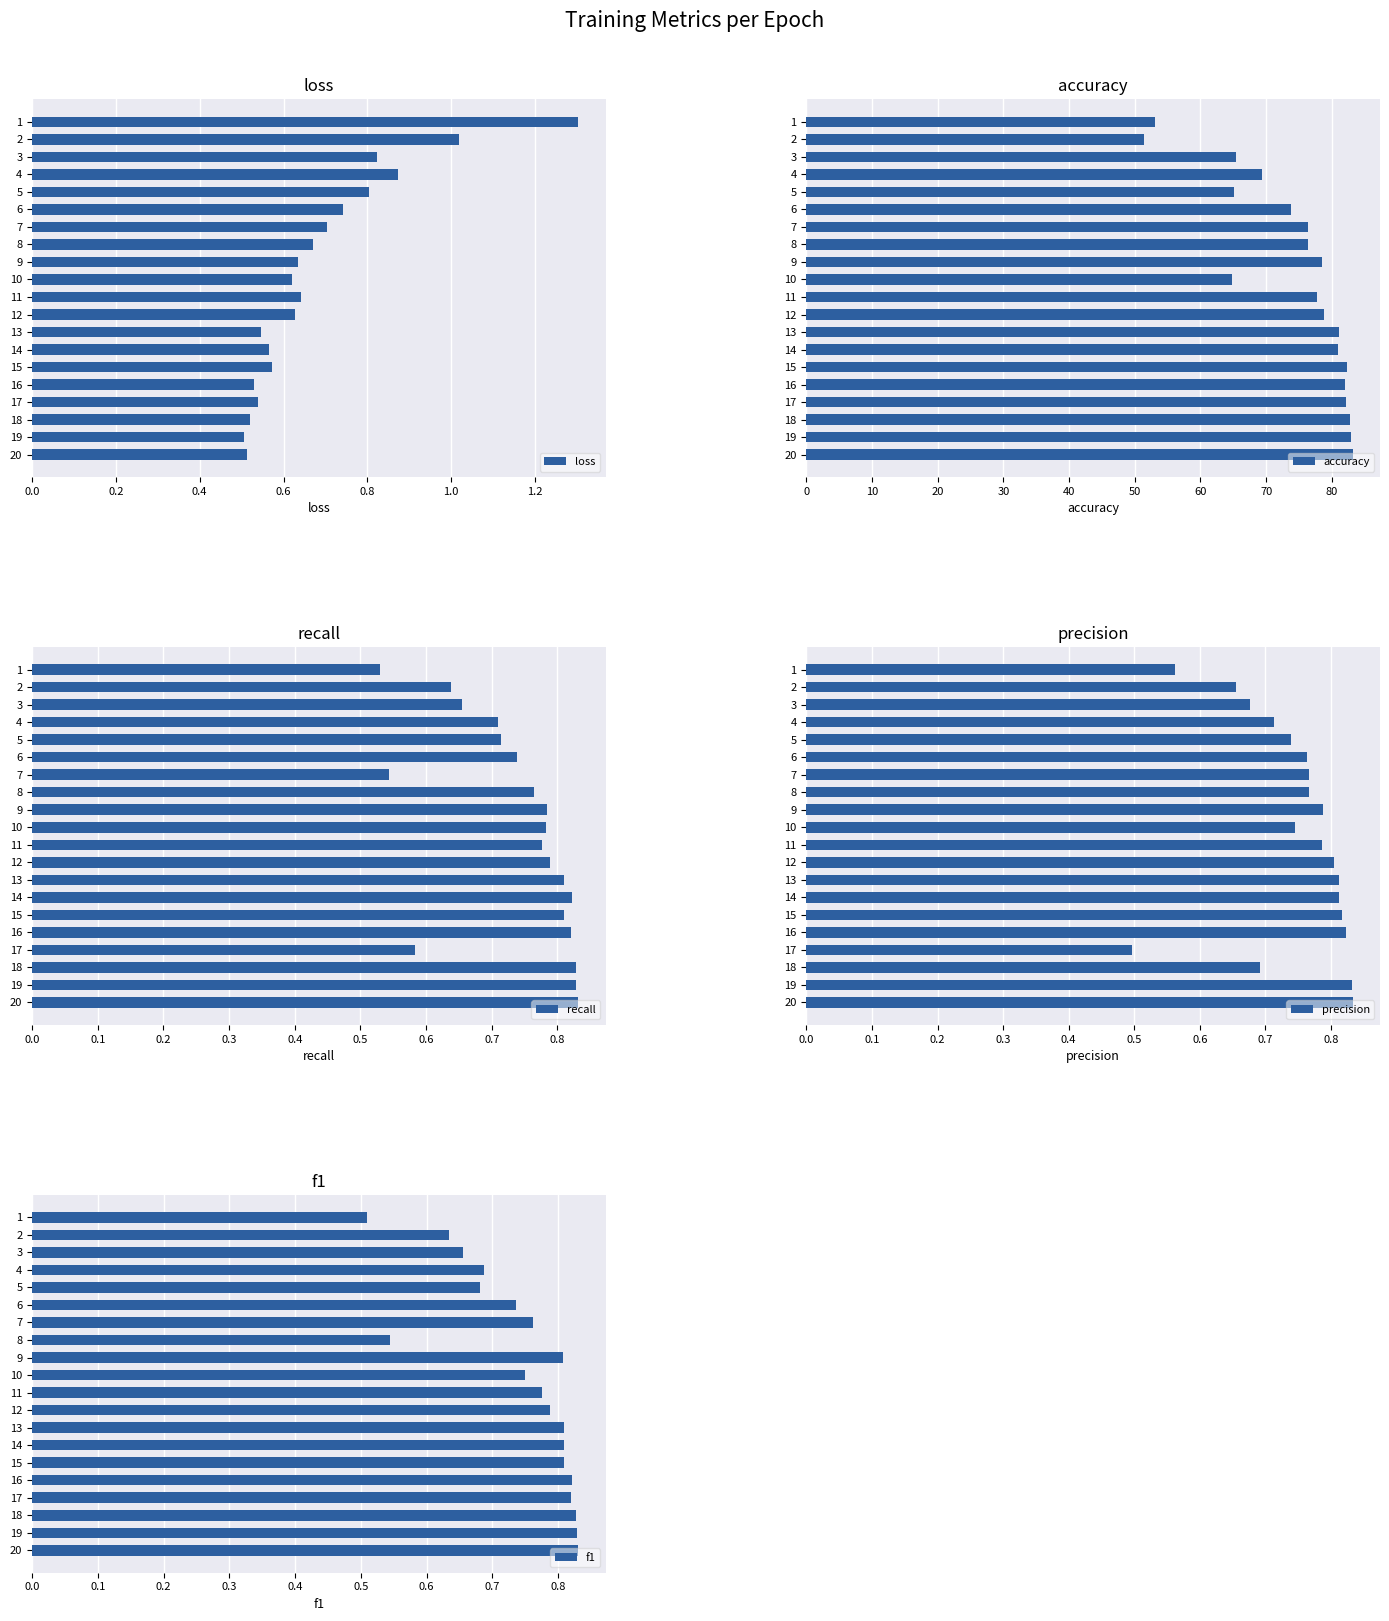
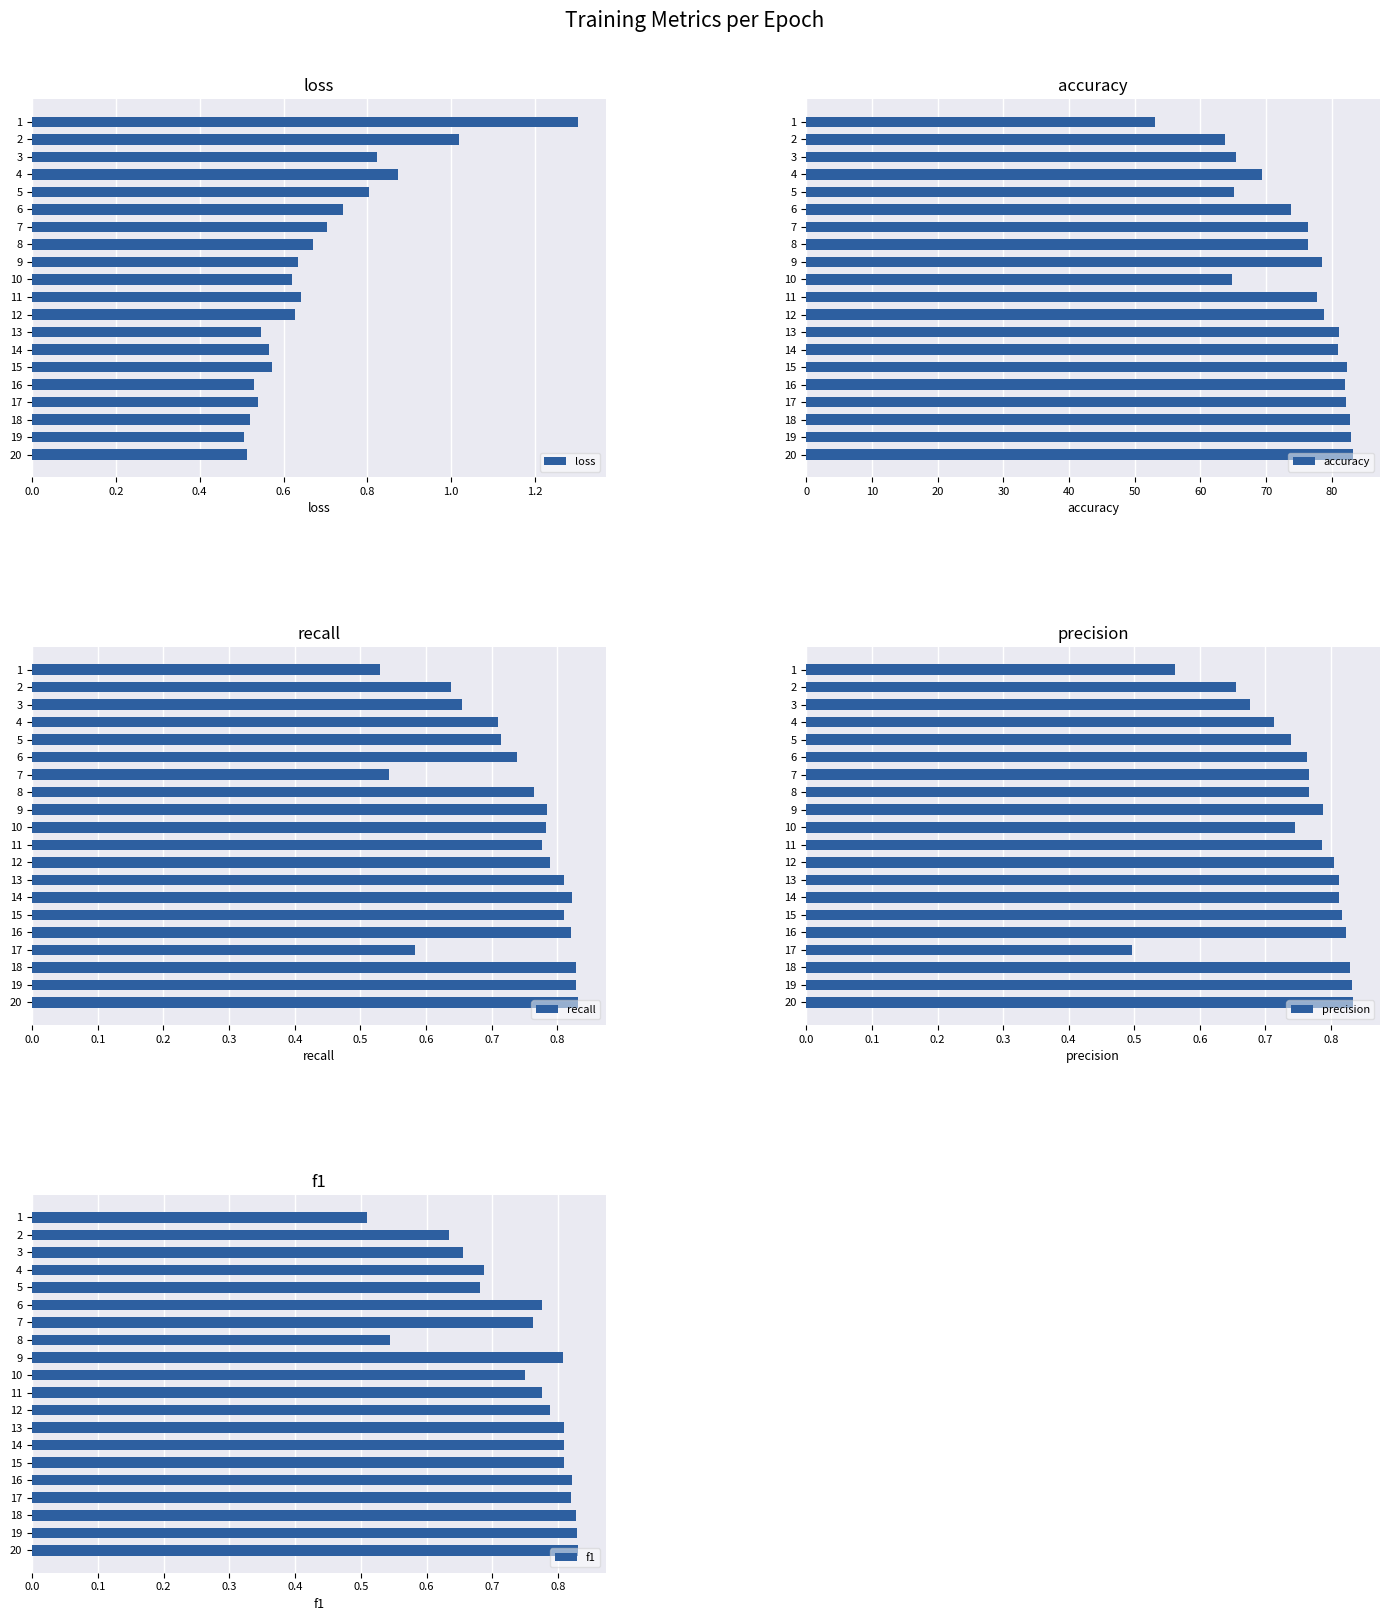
accuracy, 2: 51 -> 64
precision, 18: 0.69 -> 0.83
f1, 6: 0.74 -> 0.78
